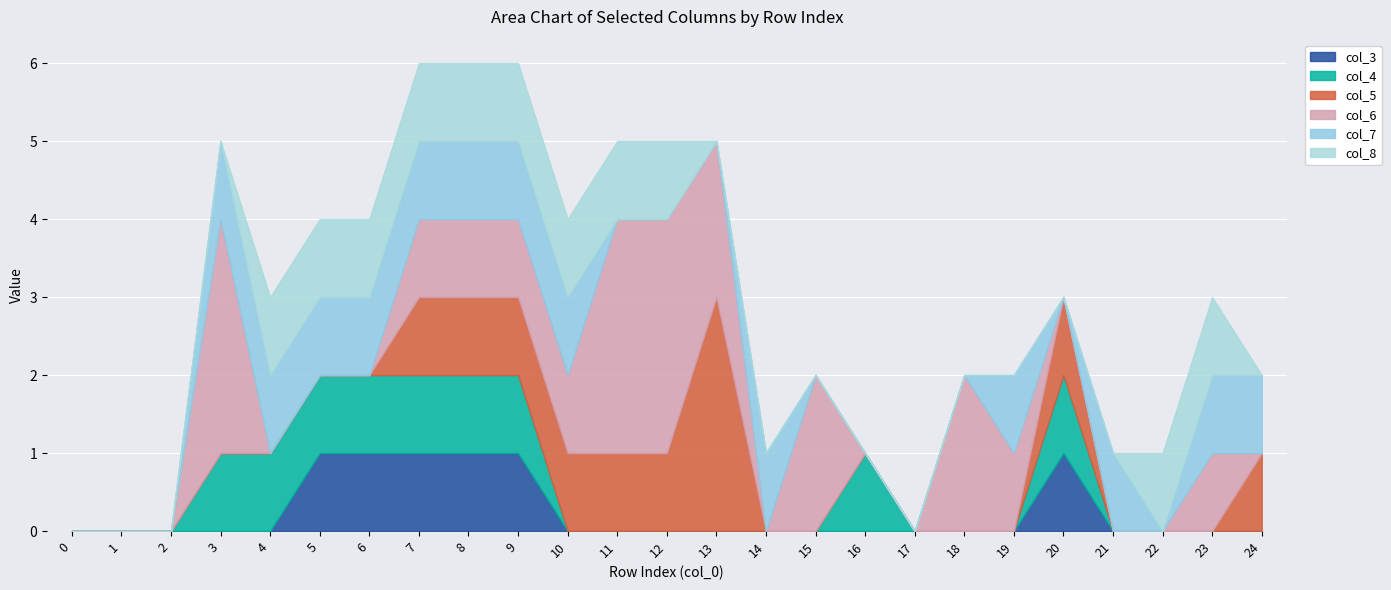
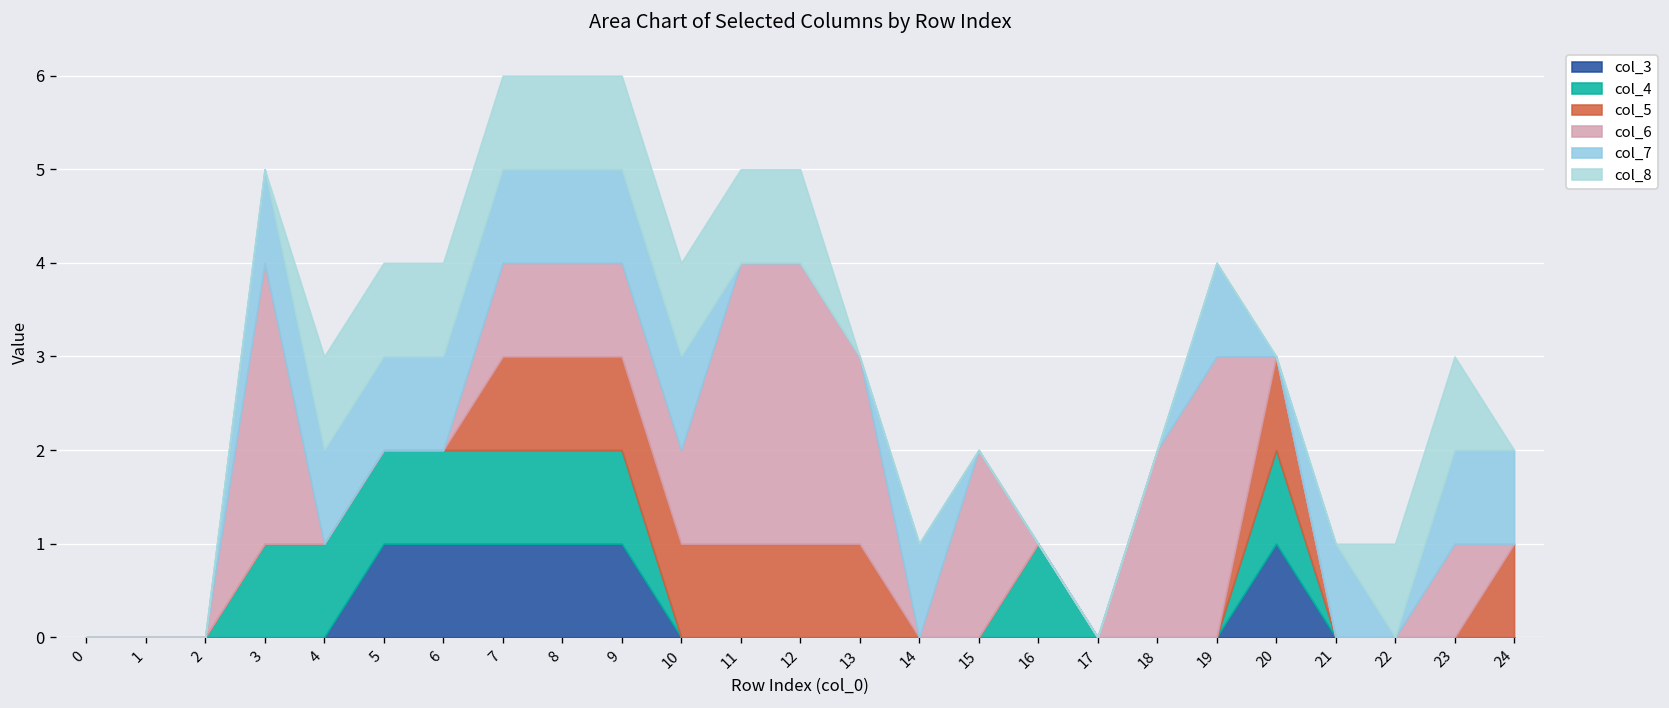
col_5, 13: 3 -> 1
col_6, 19: 1 -> 3
